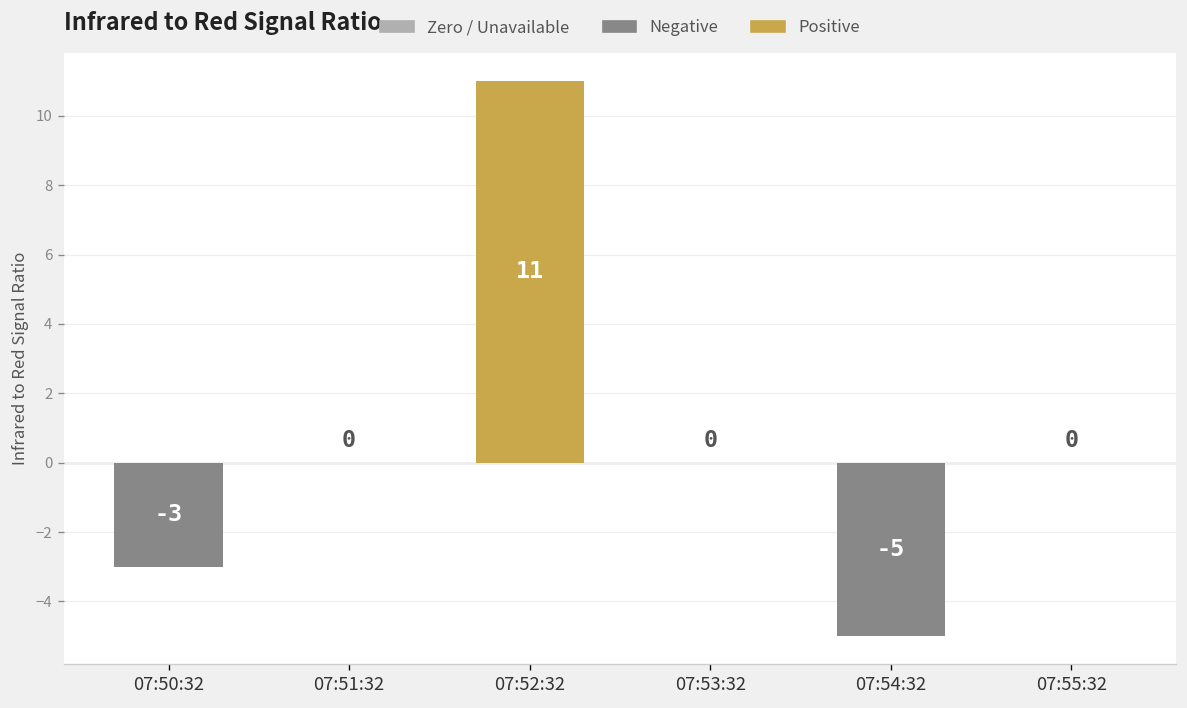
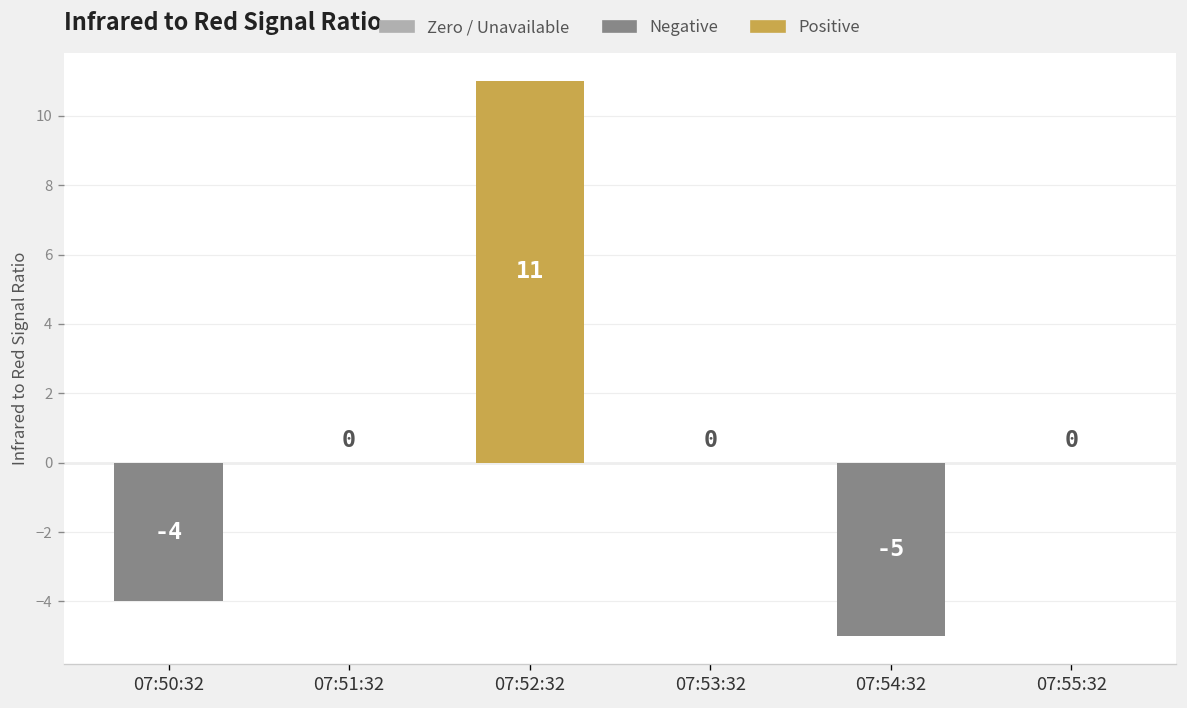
07:50:32: -3 -> -4
